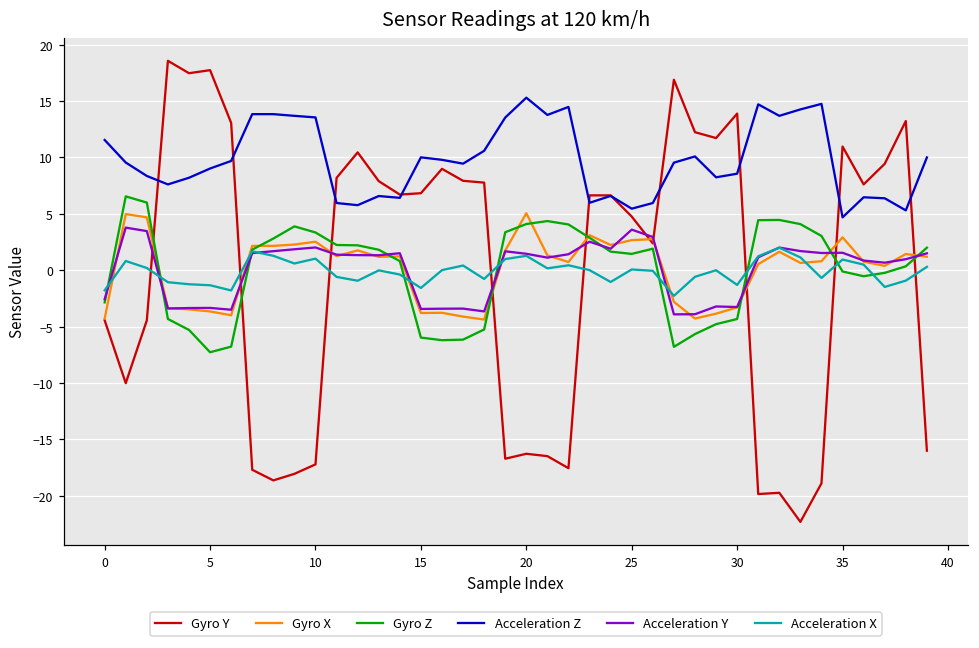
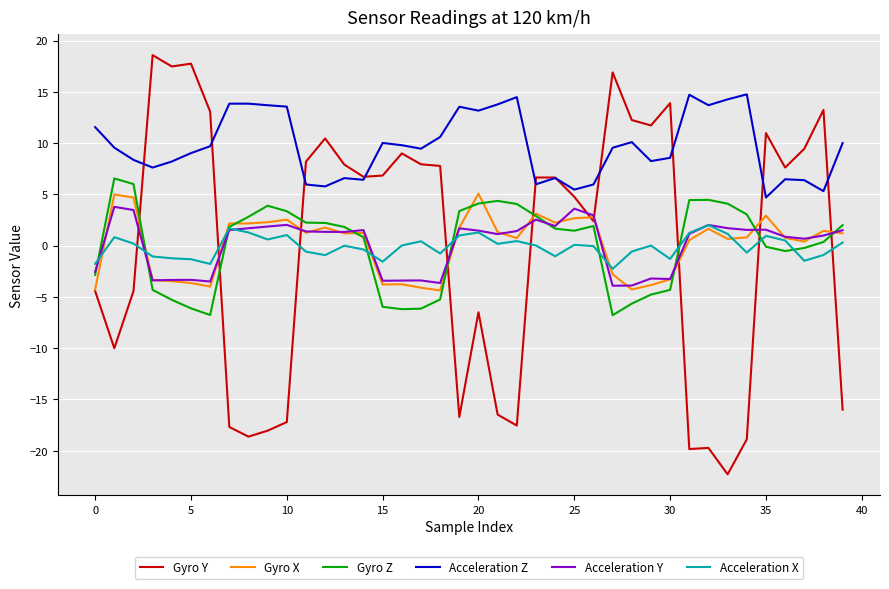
Gyro Z, 5: -7.3 -> -6.1
Gyro Y, 20: -16.3 -> -6.5
Acceleration Z, 20: 15.3 -> 13.2
